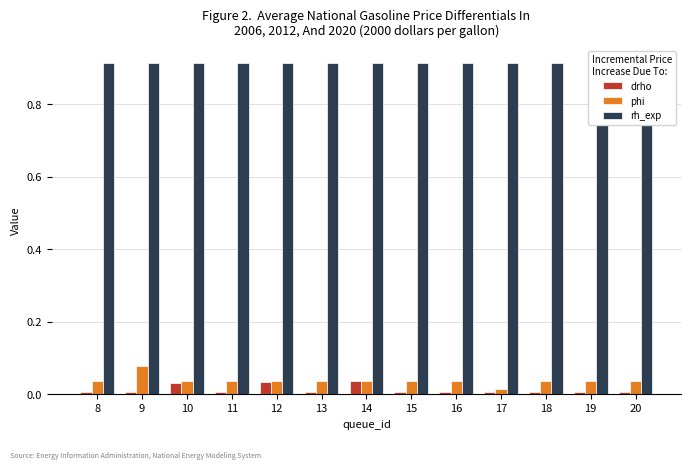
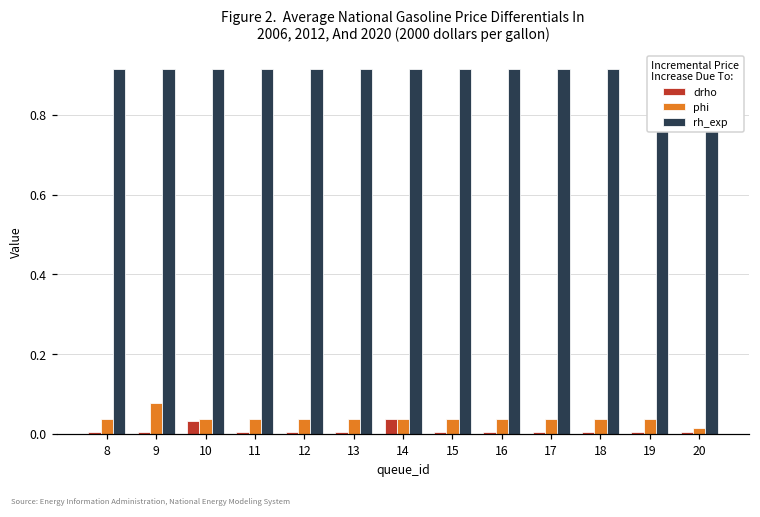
drho, 12: 0.03 -> 0.00
phi, 17: 0.01 -> 0.04
phi, 20: 0.04 -> 0.01
